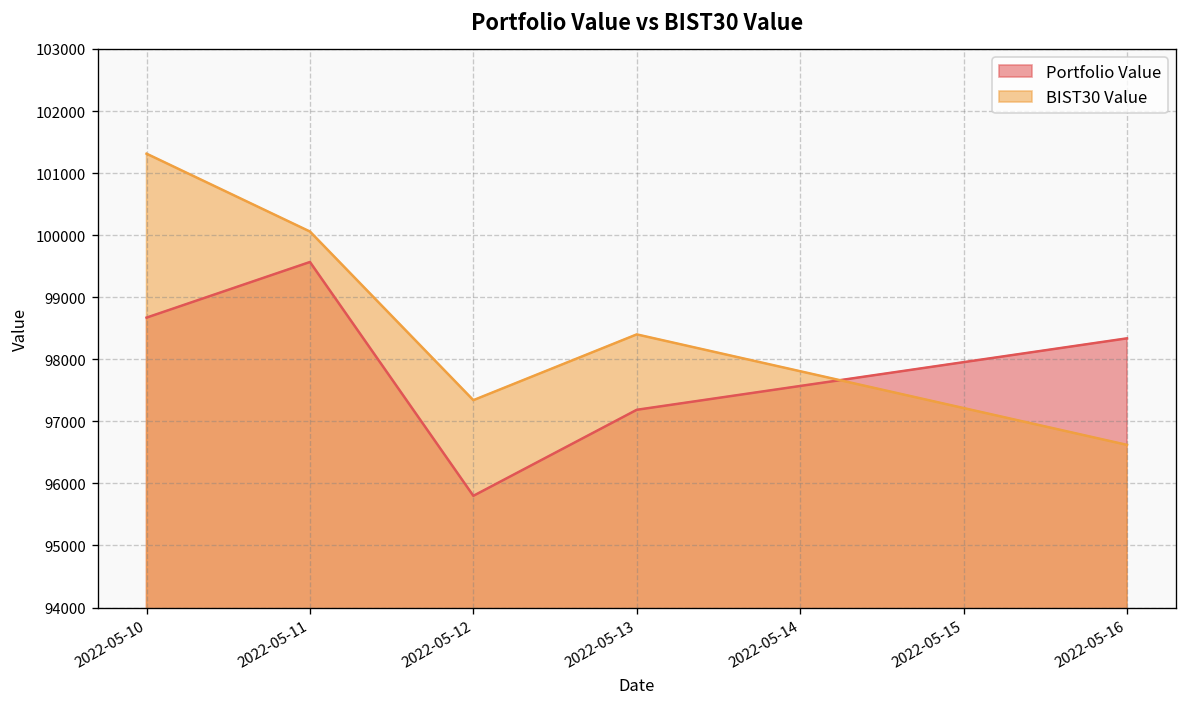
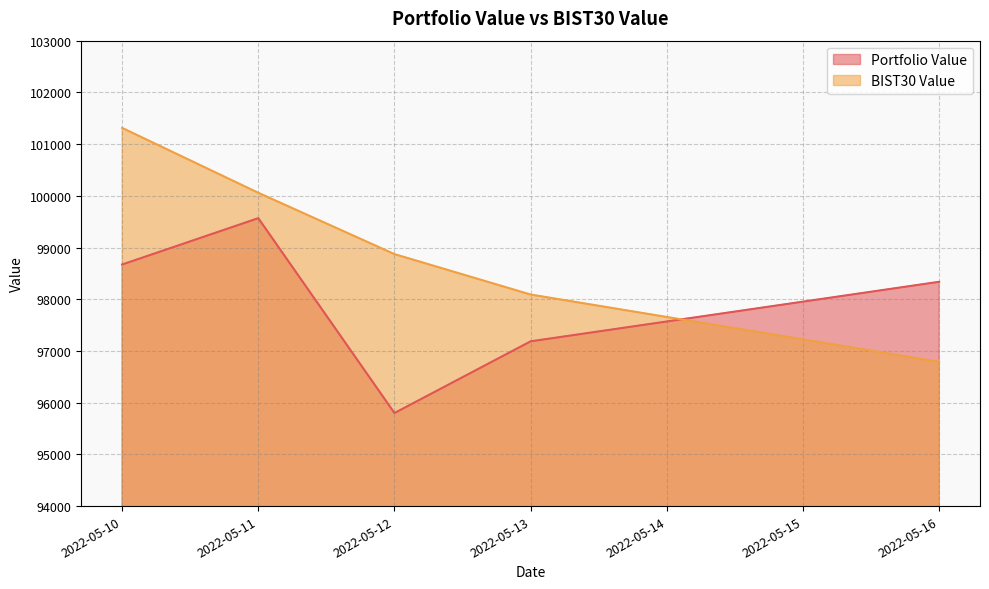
BIST30 Value, 2022-05-12: 97300 -> 98900
BIST30 Value, 2022-05-13: 98400 -> 98100
BIST30 Value, 2022-05-16: 96600 -> 96800
